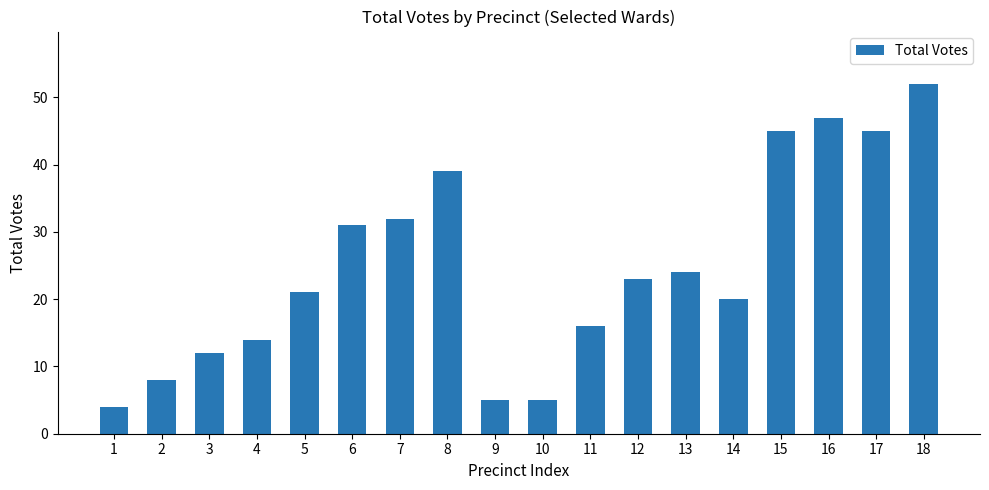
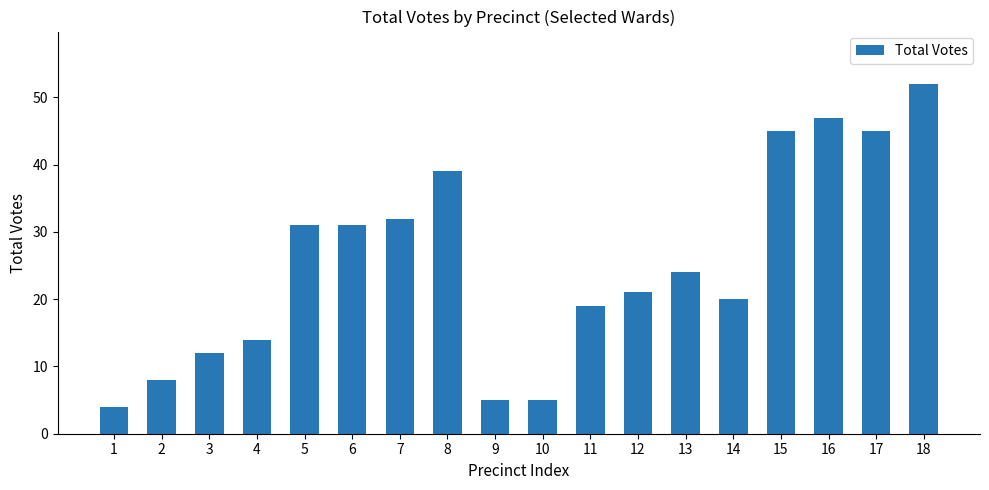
5: 21 -> 31
11: 16 -> 19
12: 23 -> 21
